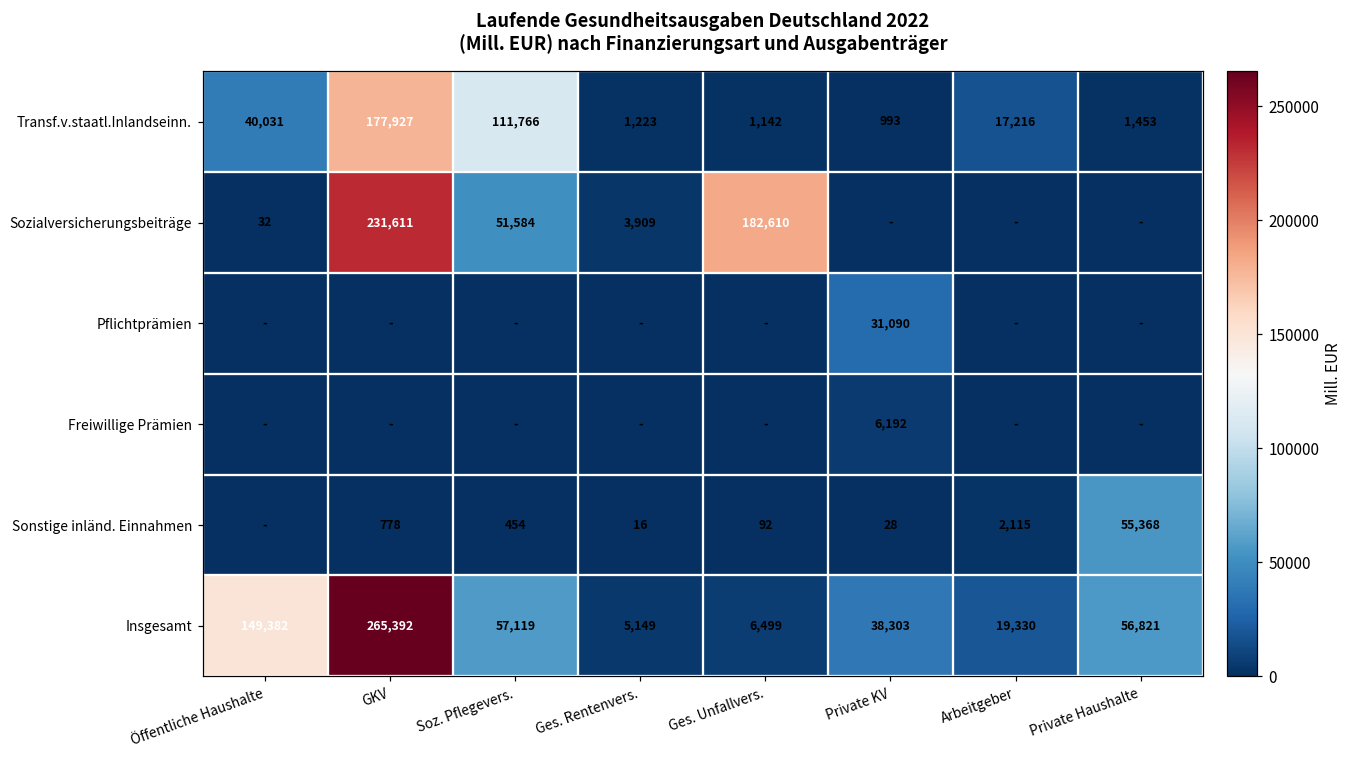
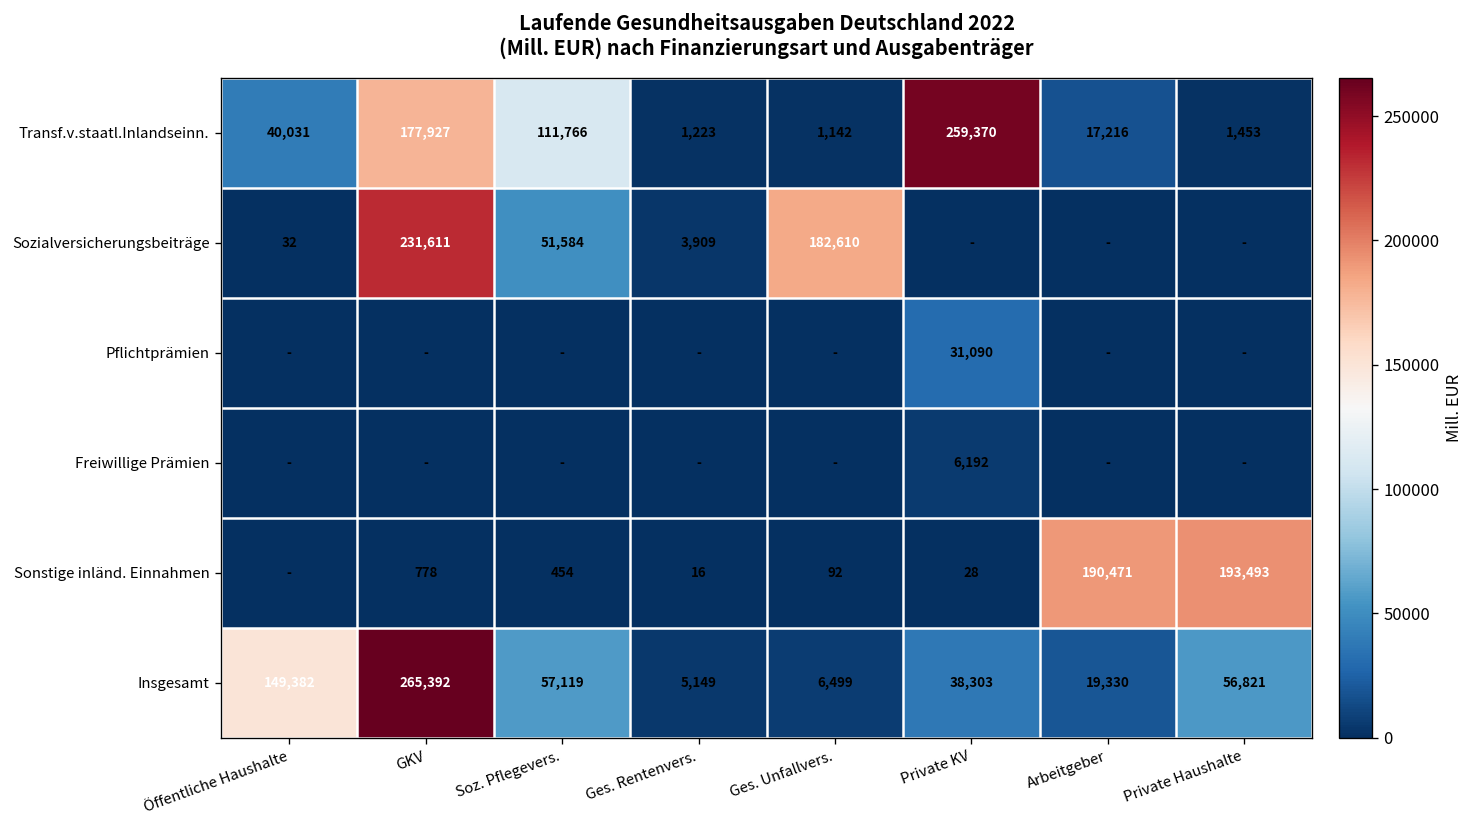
Transf.v.staatl.Inlandseinn., Private KV: 993 -> 259,370
Sonstige inländ. Einnahmen, Arbeitgeber: 2,115 -> 190,471
Sonstige inländ. Einnahmen, Private Haushalte: 55,368 -> 193,493
